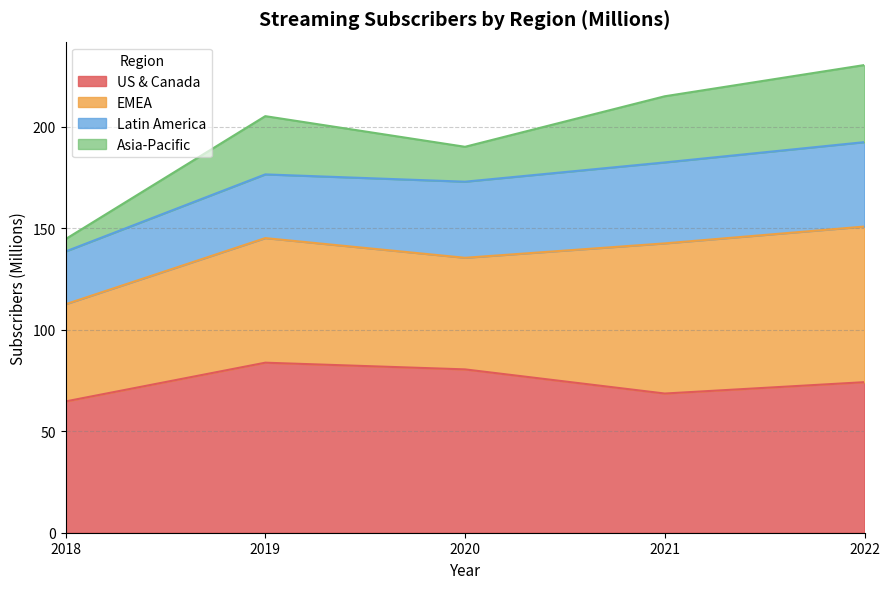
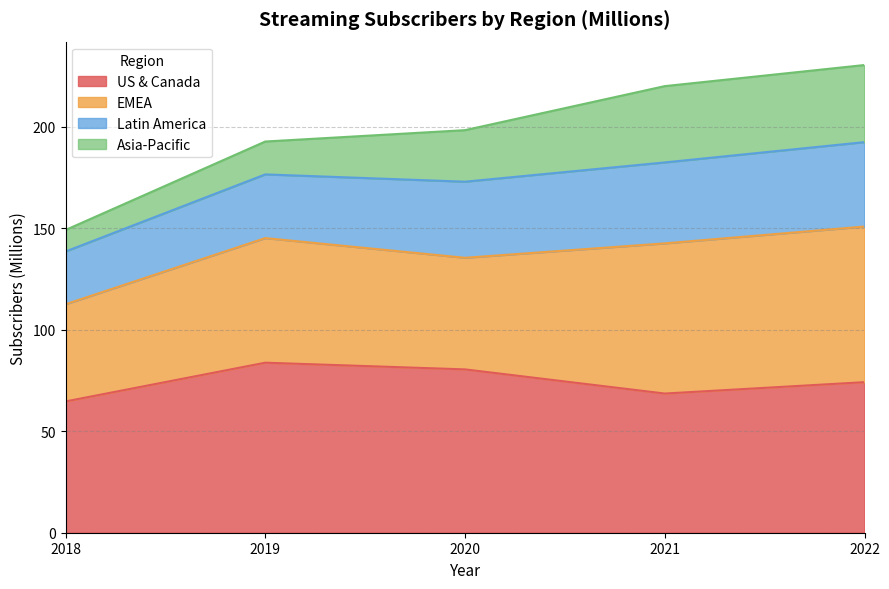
Asia-Pacific, 2018: 6 -> 11
Asia-Pacific, 2019: 29 -> 16
Asia-Pacific, 2020: 17 -> 25
Asia-Pacific, 2021: 33 -> 38
